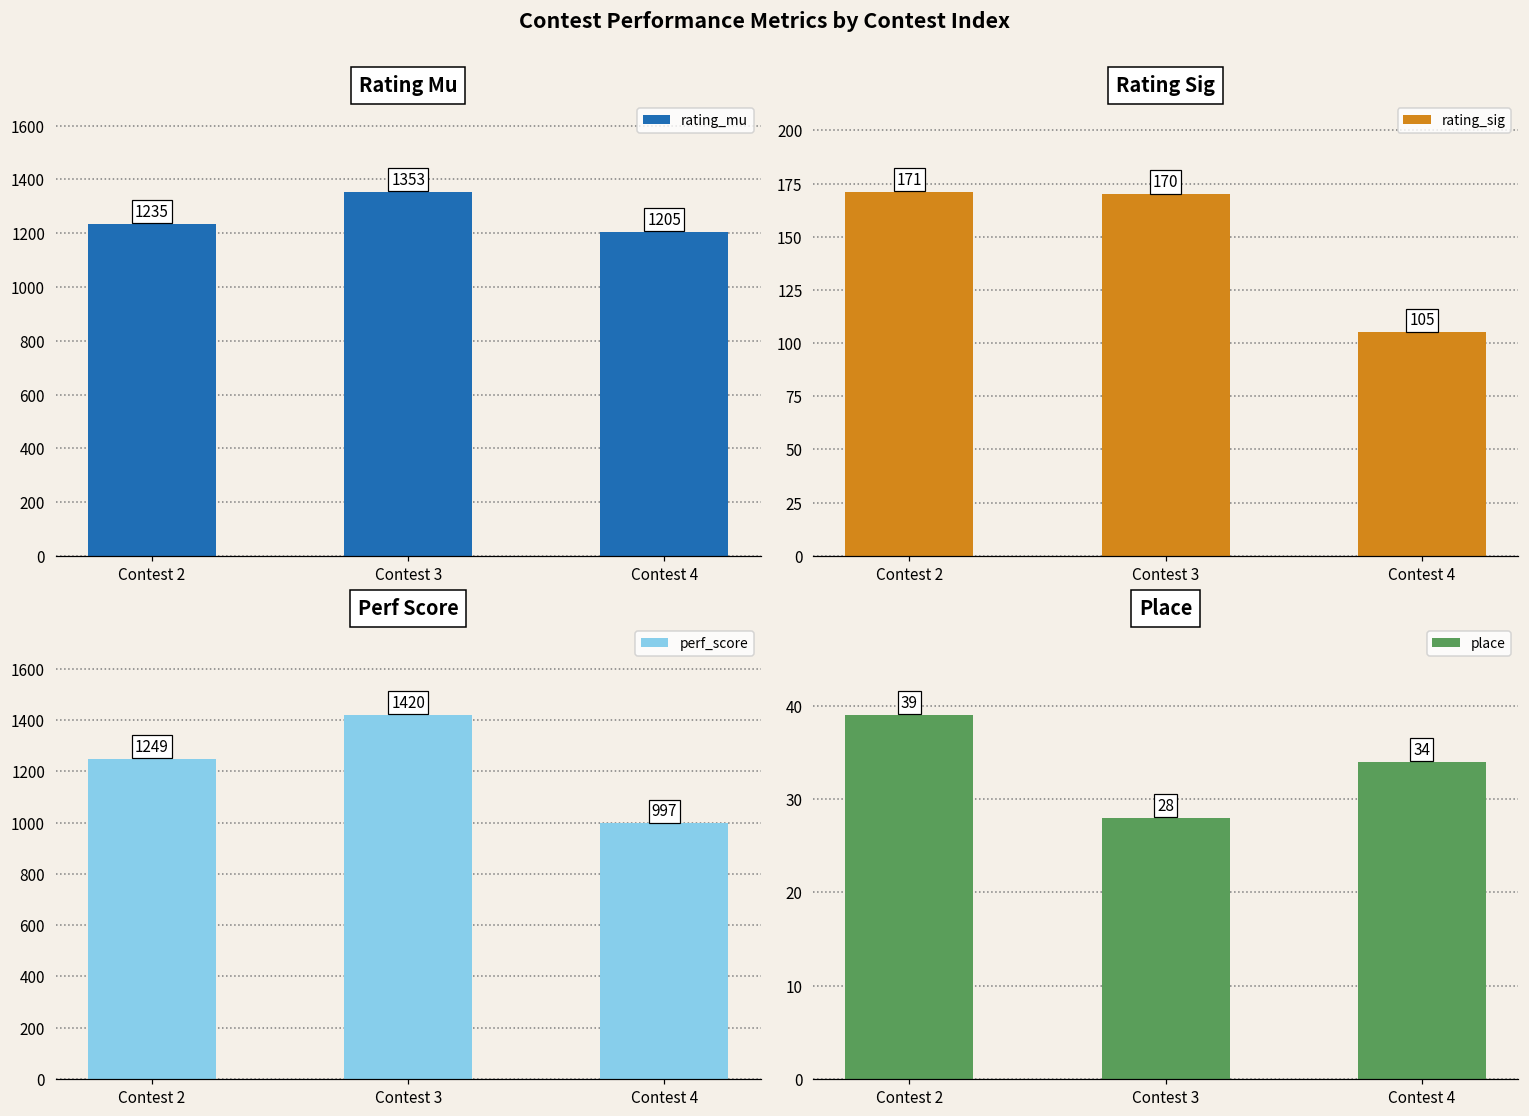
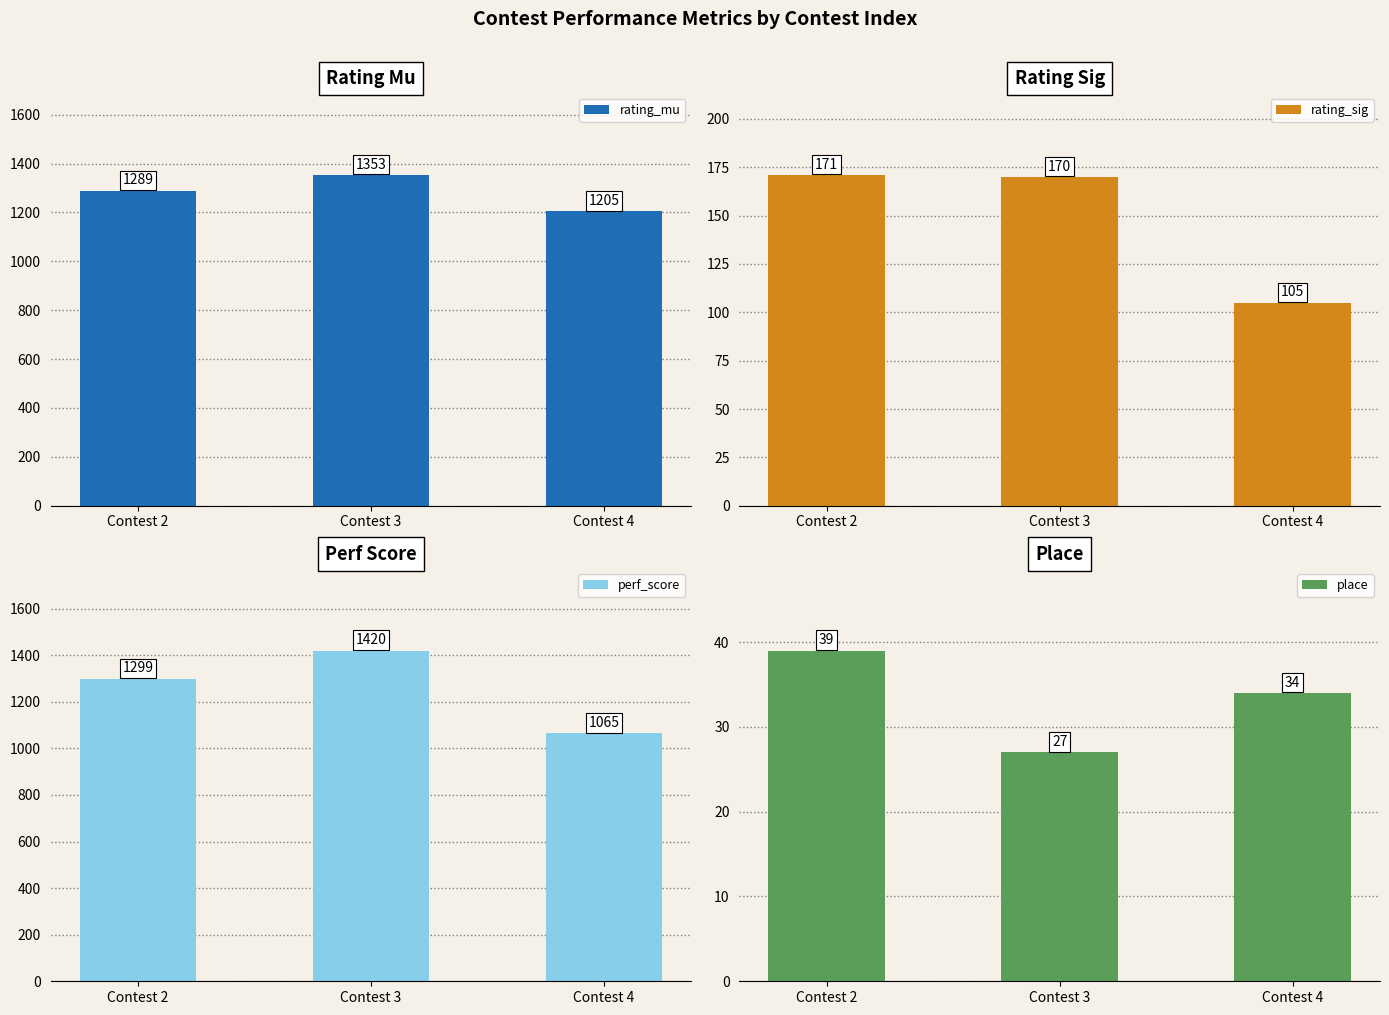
Rating Mu, Contest 2: 1235 -> 1289
Perf Score, Contest 2: 1249 -> 1299
Perf Score, Contest 4: 997 -> 1065
Place, Contest 3: 28 -> 27
